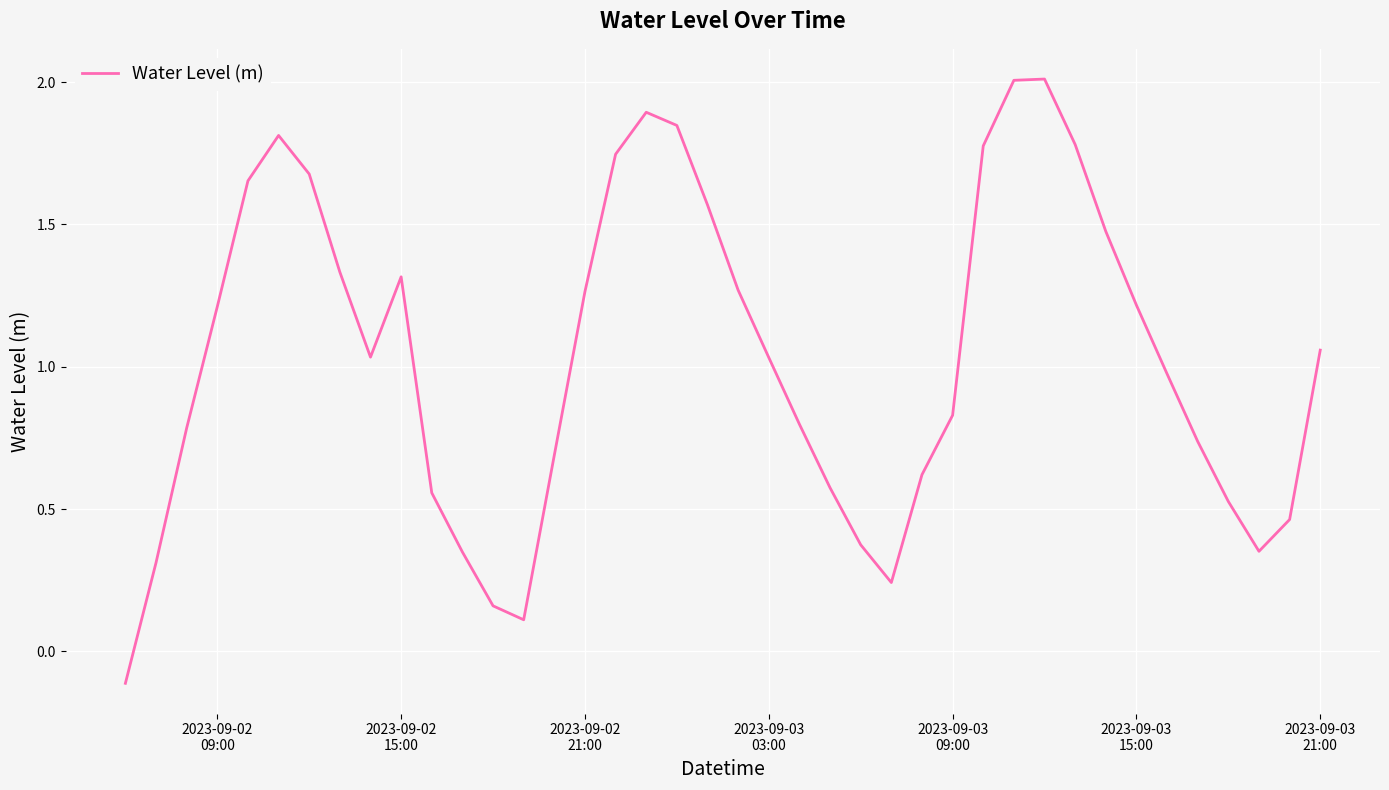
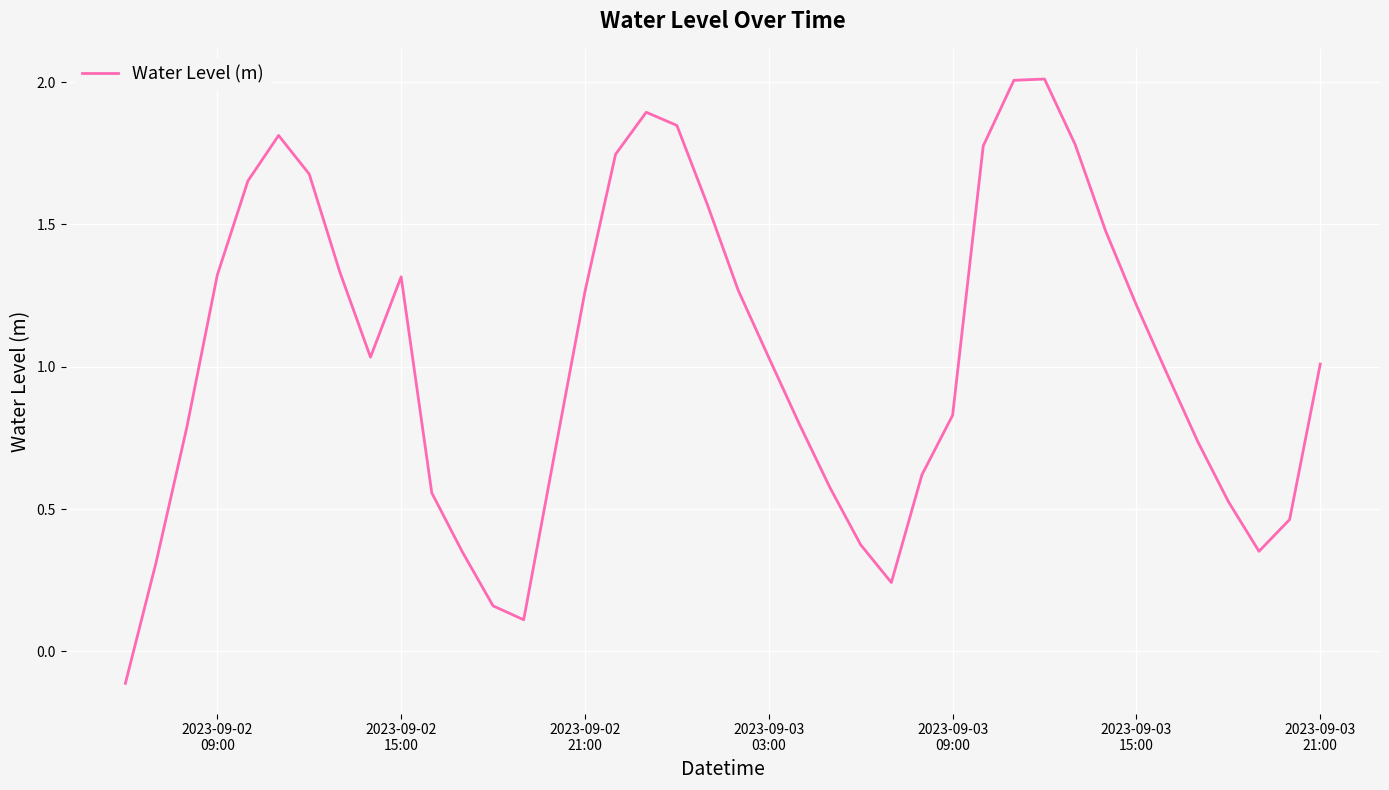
2023-09-02 09:00: 1.21 -> 1.32
2023-09-03 21:00: 1.06 -> 1.01
